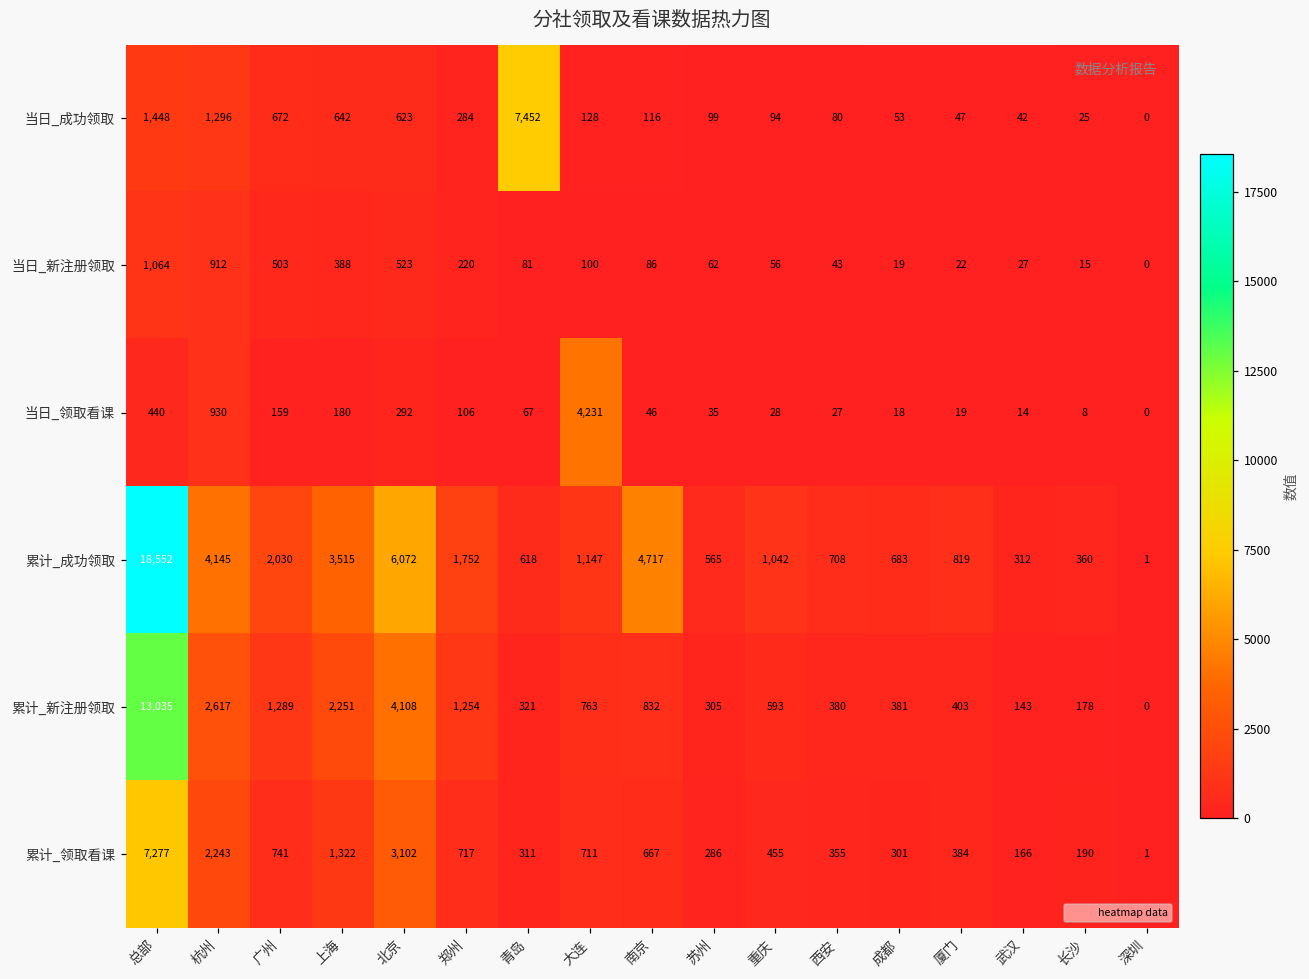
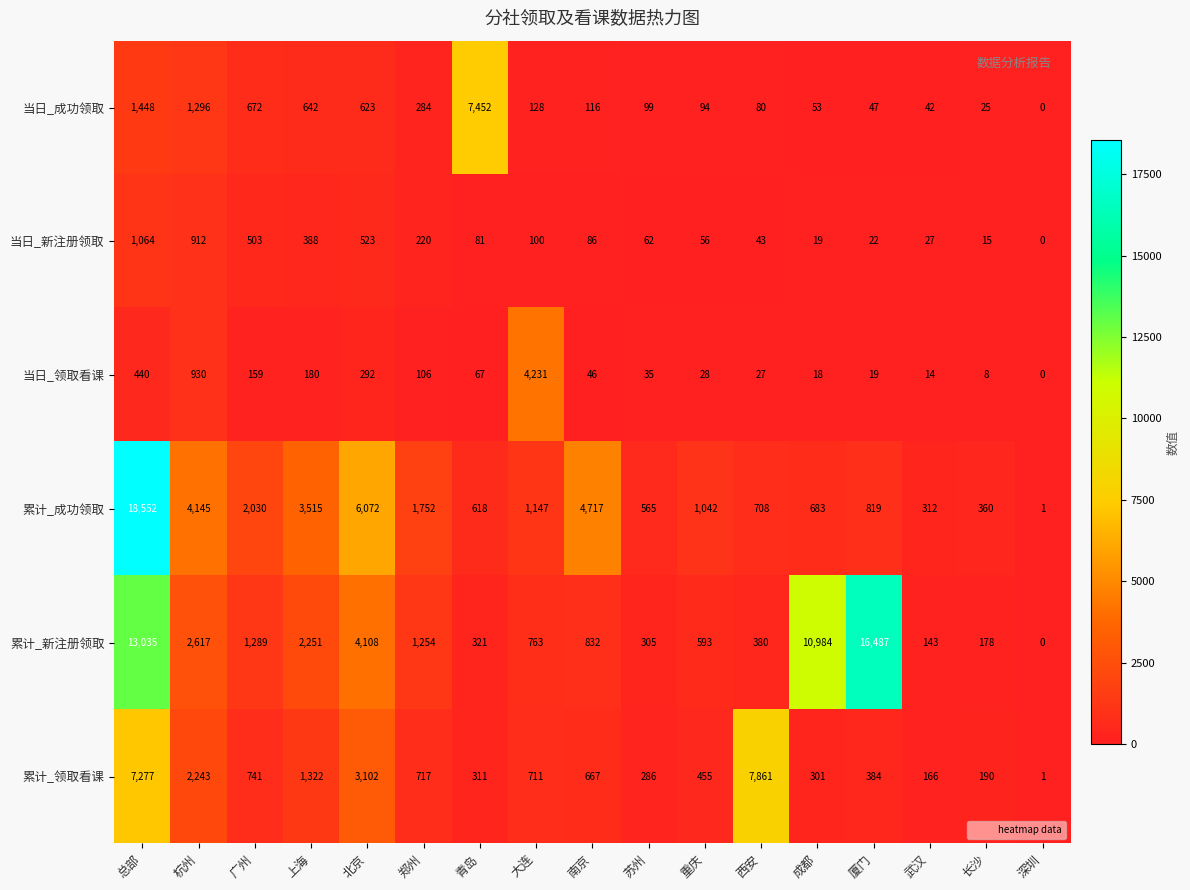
累计_新注册领取, 成都: 381 -> 10,984
累计_新注册领取, 厦门: 403 -> 16,487
累计_领取看课, 西安: 355 -> 7,861
